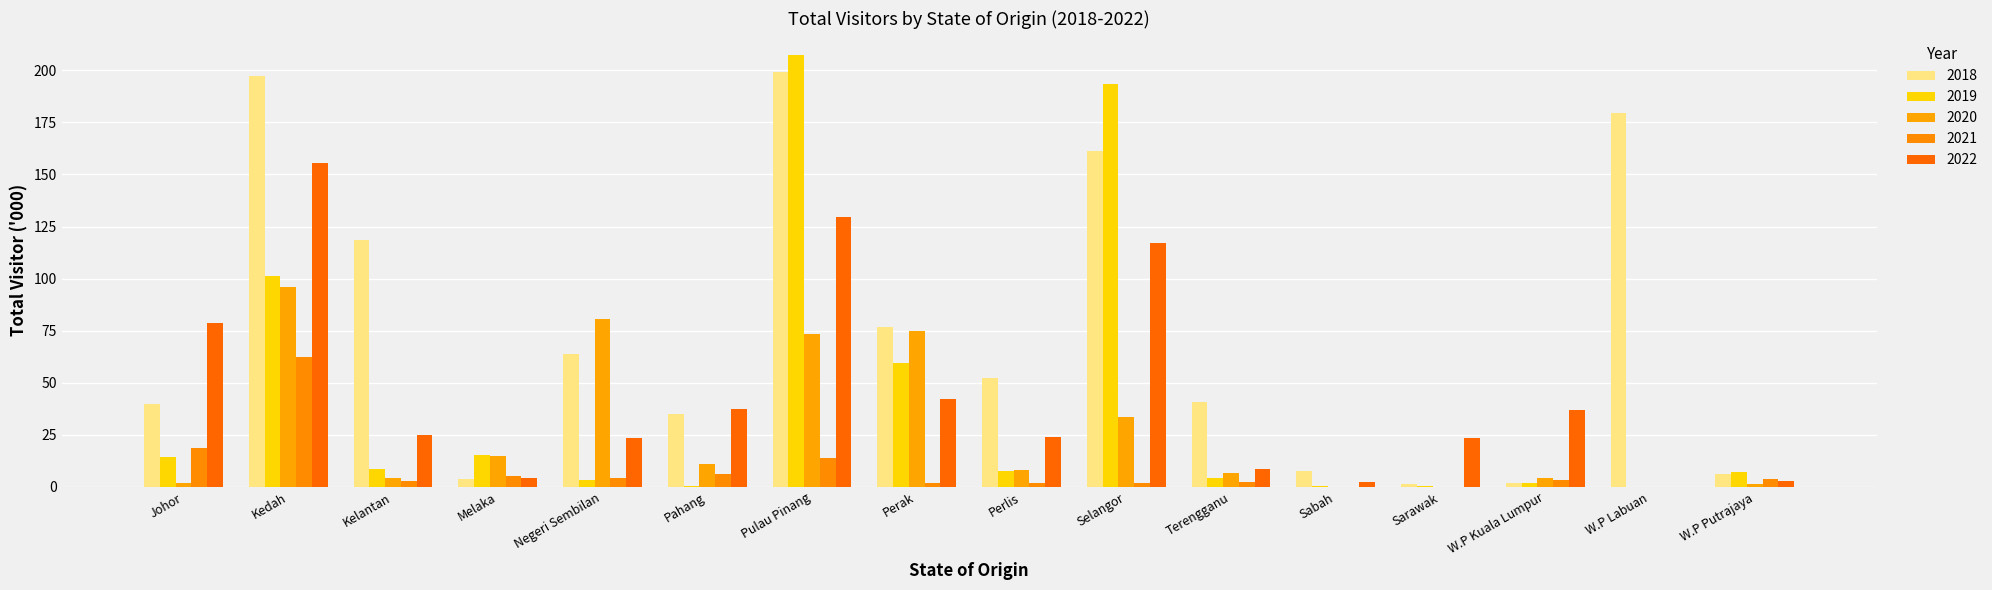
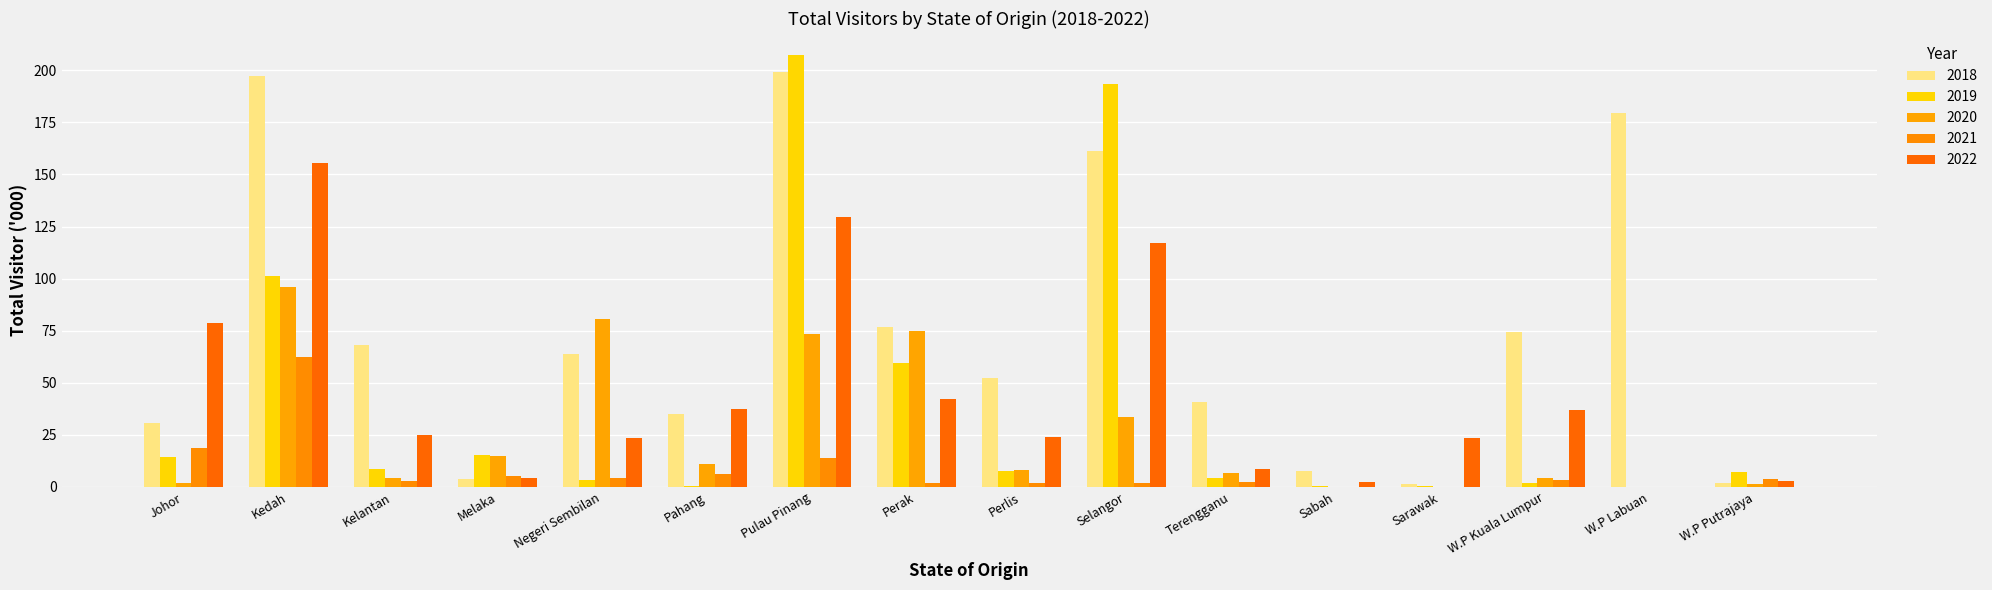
2018, Johor: 40 -> 31
2018, Kelantan: 118 -> 68
2018, W.P Kuala Lumpur: 2 -> 74
2018, W.P Putrajaya: 6 -> 2
